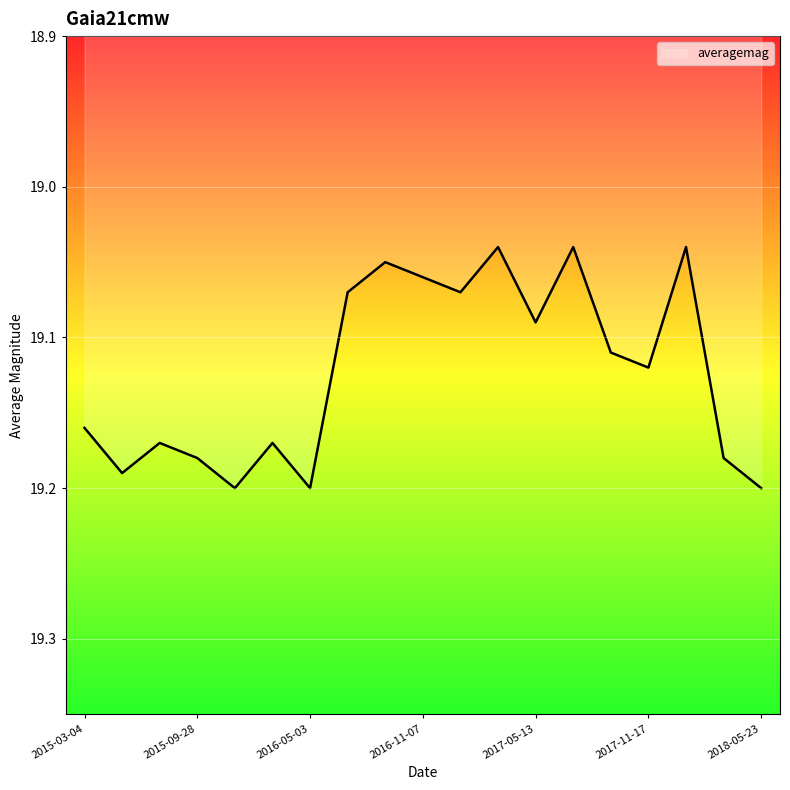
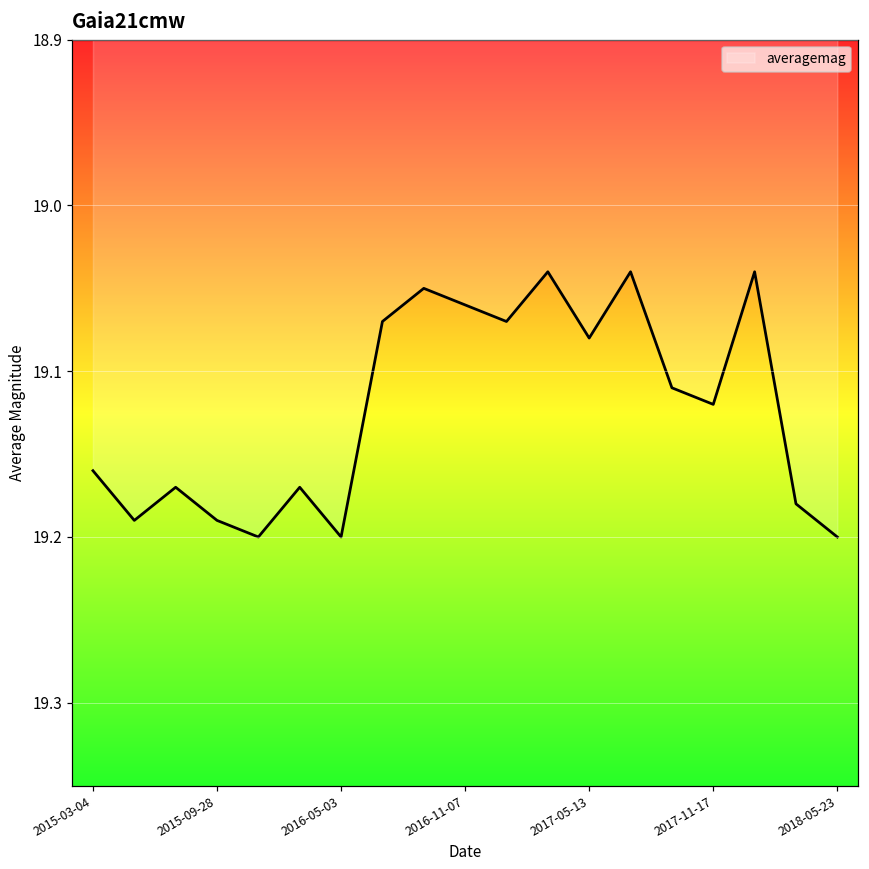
2015-09-28: 19.18 -> 19.19
2017-05-13: 19.09 -> 19.08
